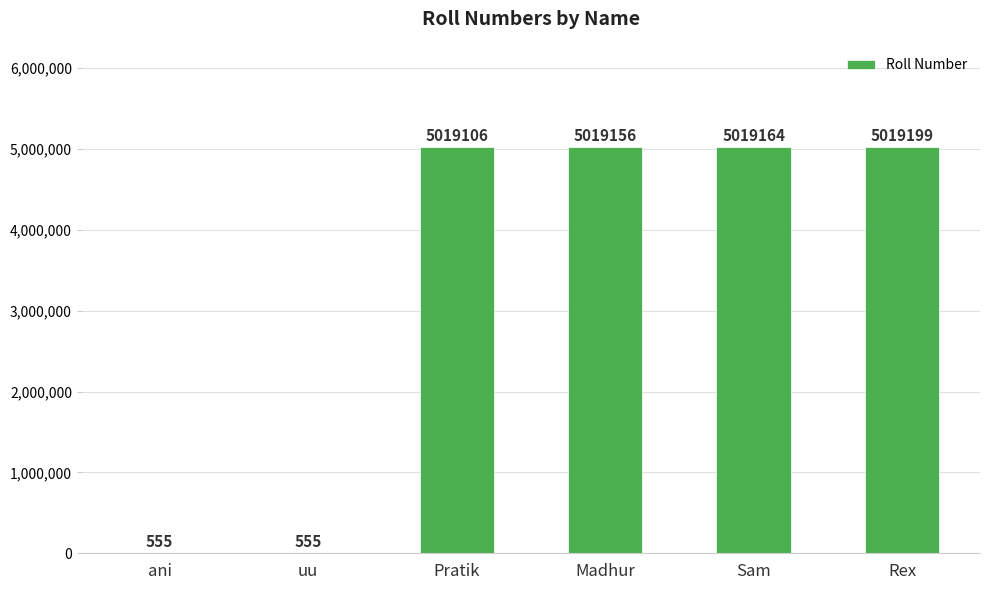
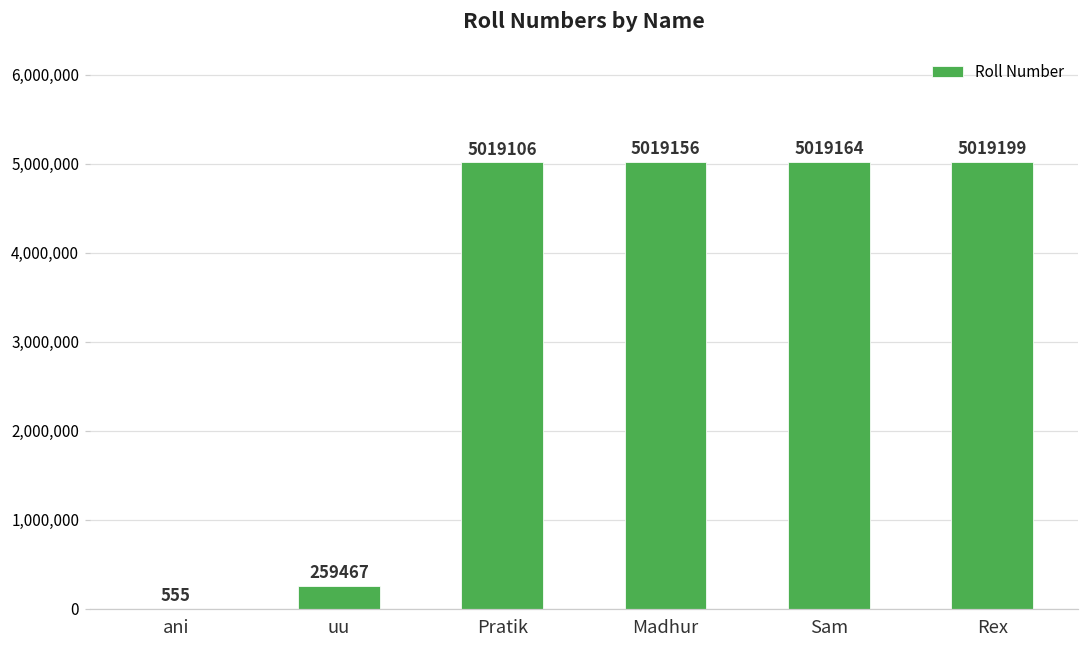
uu: 555 -> 259467
